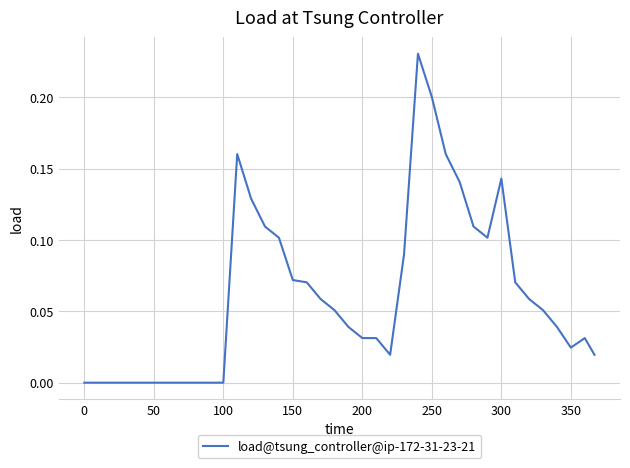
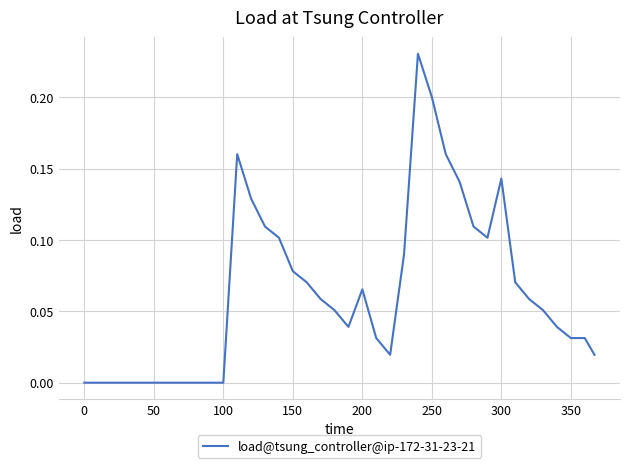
150: 0.072 -> 0.078
200: 0.031 -> 0.065
350: 0.025 -> 0.031
